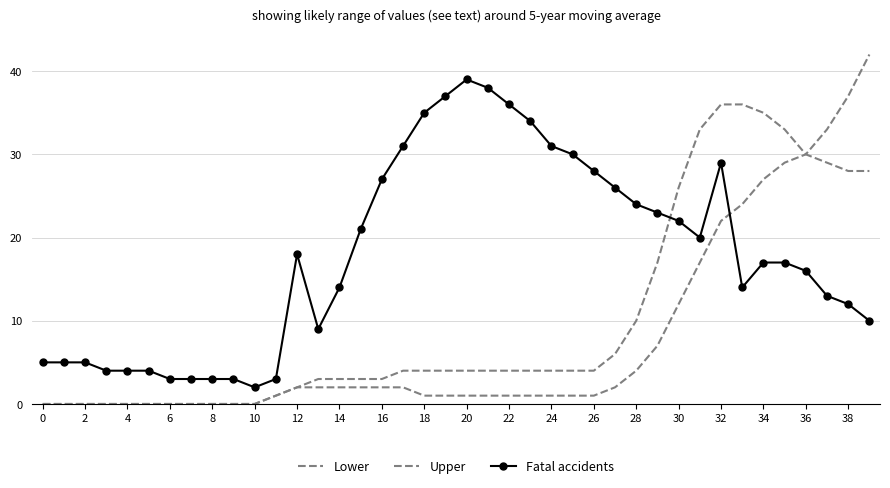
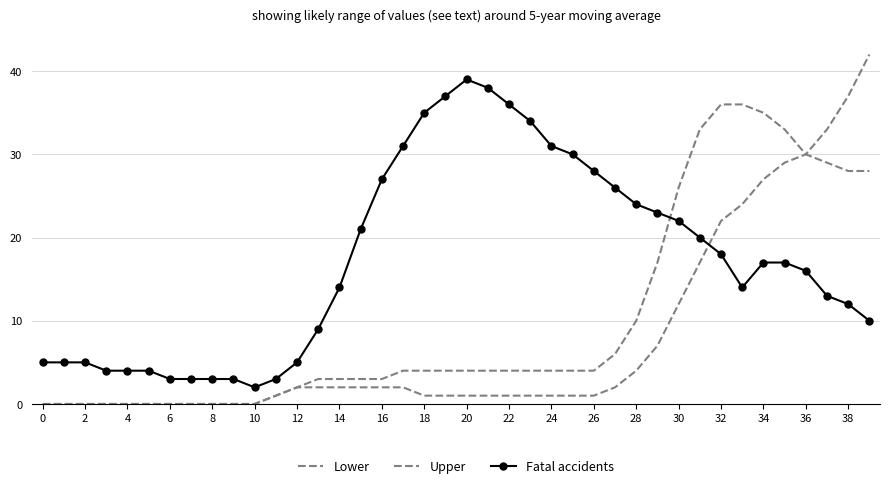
Fatal accidents, 12: 18 -> 5
Fatal accidents, 32: 29 -> 18
